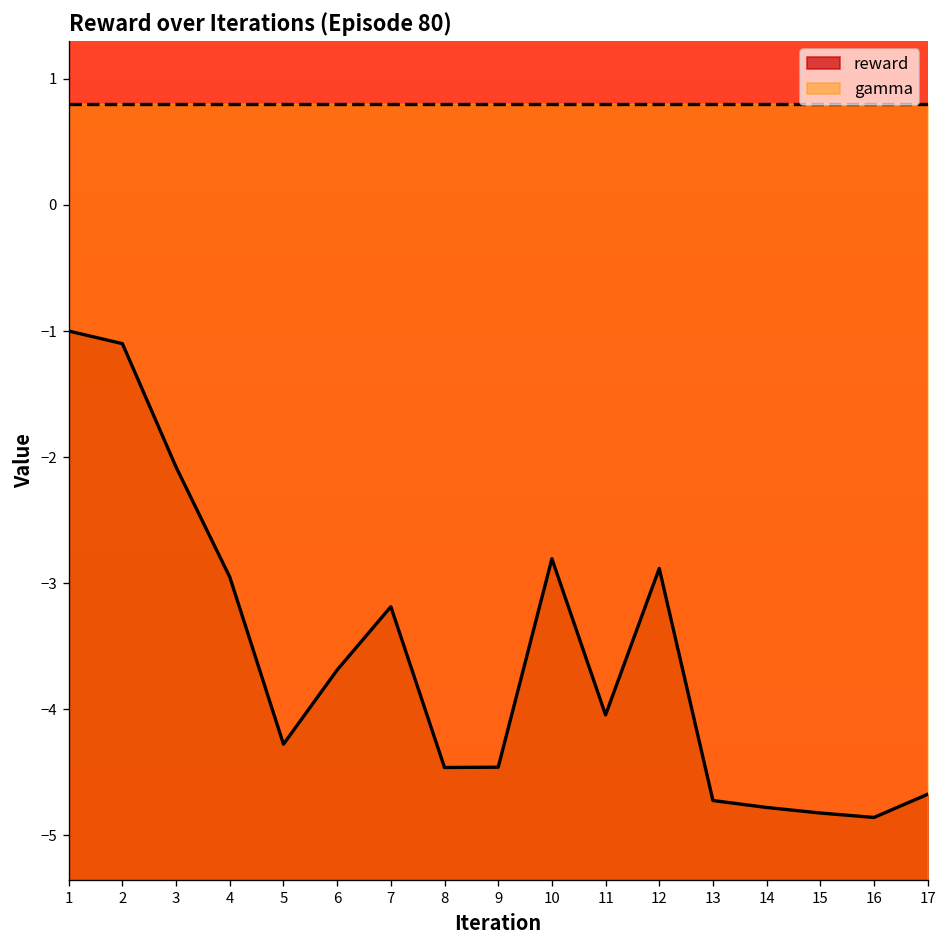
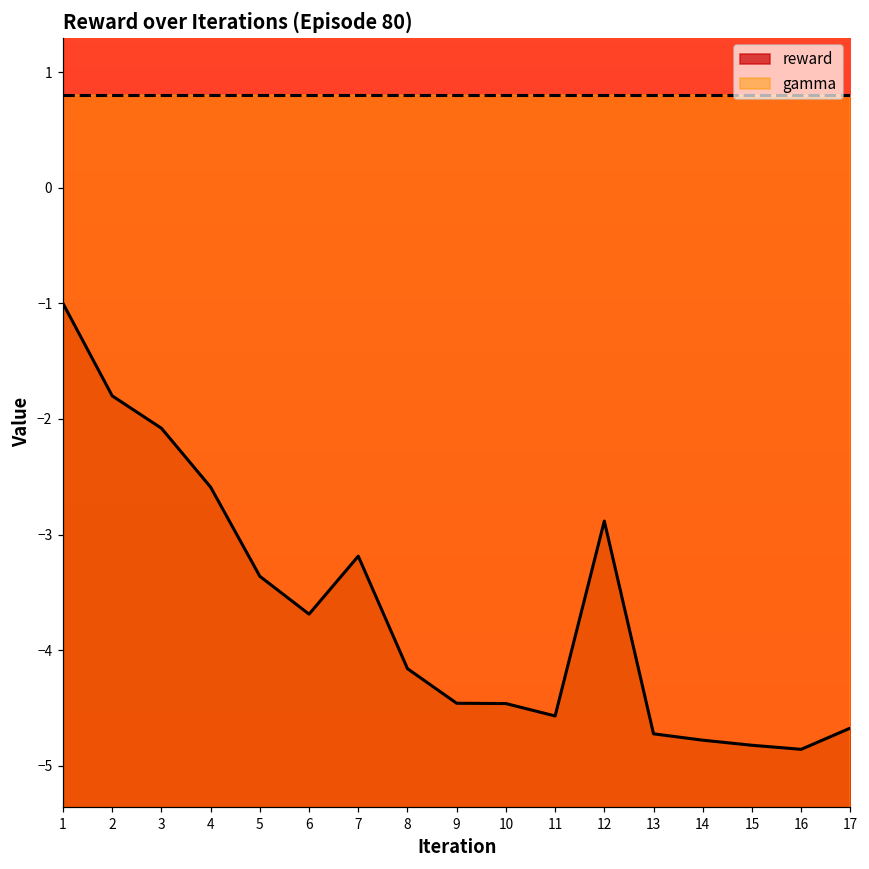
reward, 2: -1.1 -> -1.8
reward, 4: -2.95 -> -2.59
reward, 5: -4.28 -> -3.36
reward, 8: -4.46 -> -4.16
reward, 10: -2.81 -> -4.46
reward, 11: -4.05 -> -4.57
